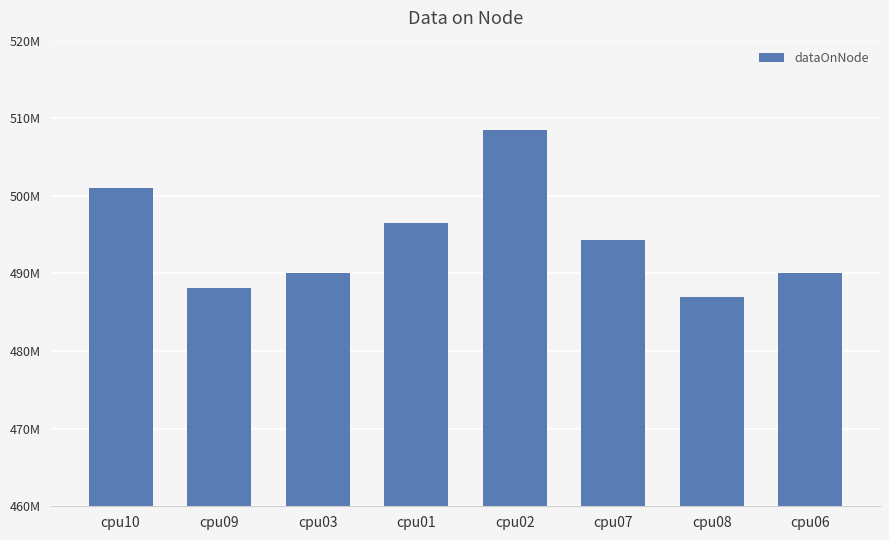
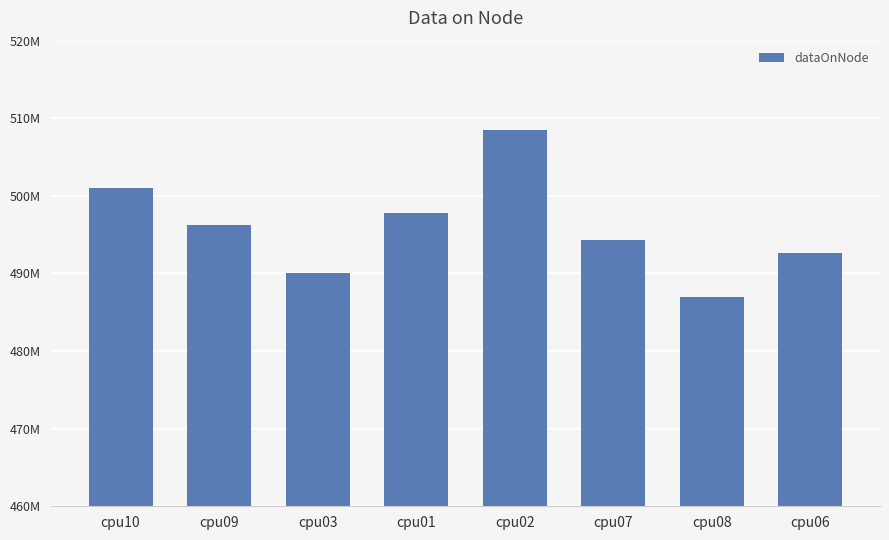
cpu09: 488000000 -> 496000000
cpu01: 496000000 -> 498000000
cpu06: 490000000 -> 493000000
